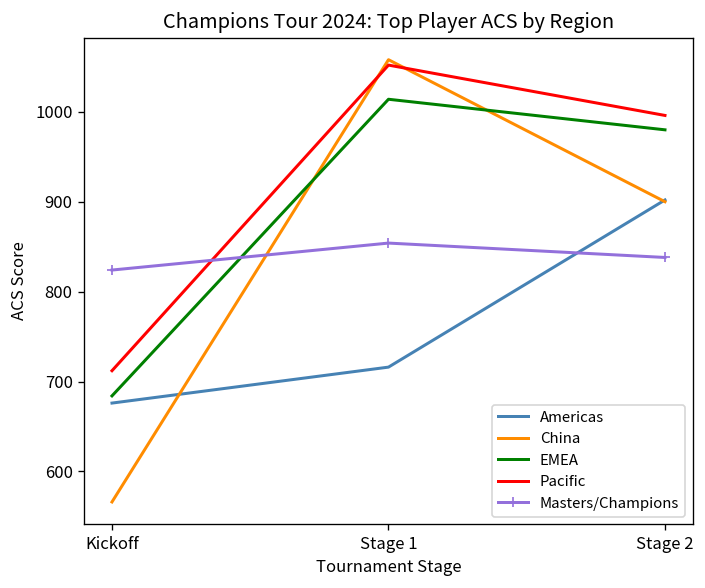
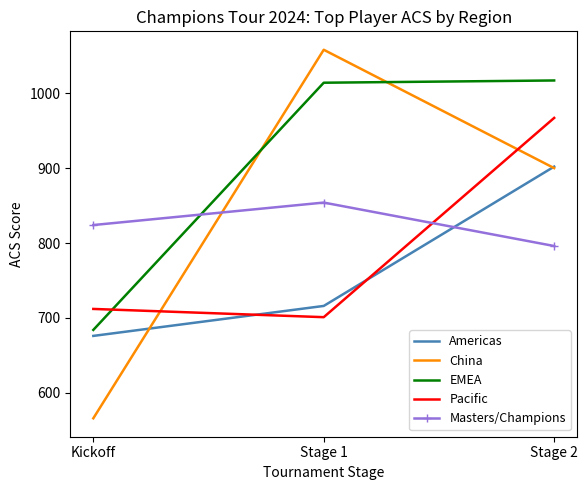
Pacific, Stage 1: 1050 -> 700
EMEA, Stage 2: 980 -> 1020
Pacific, Stage 2: 1000 -> 970
Masters/Champions, Stage 2: 840 -> 800
